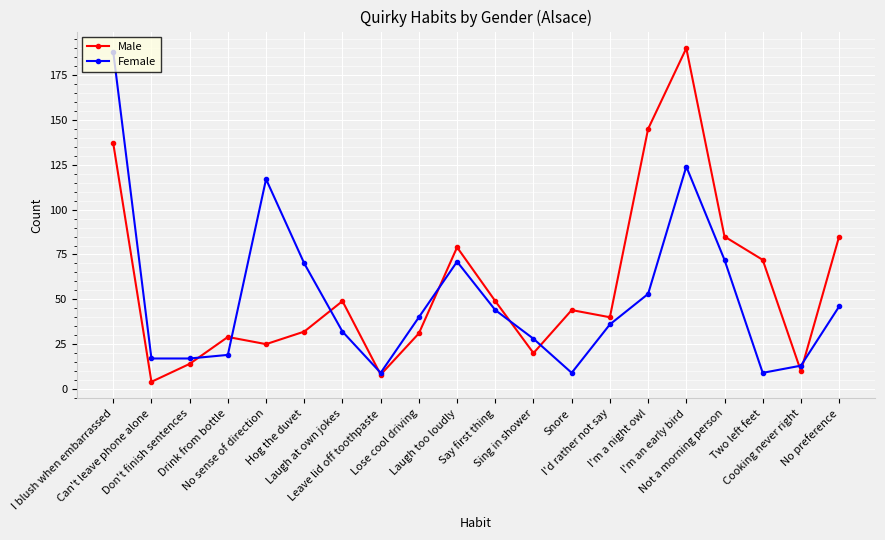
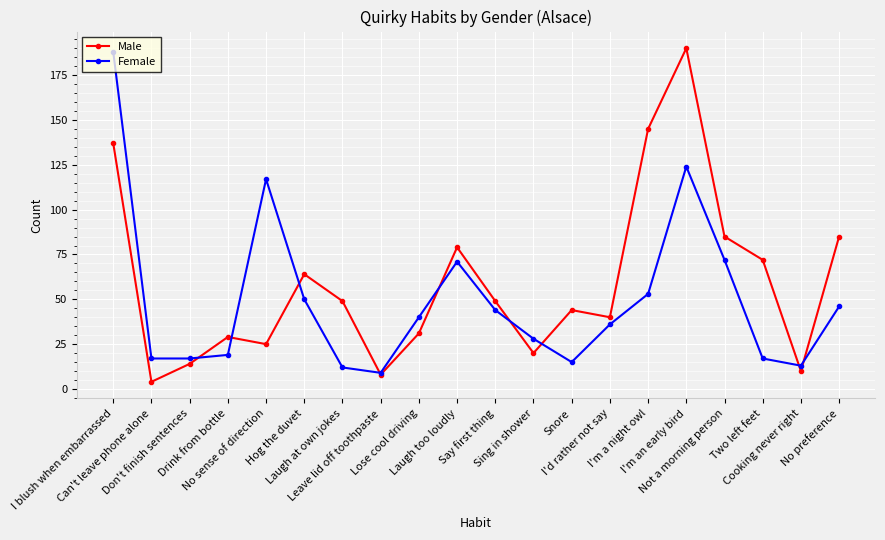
Male, Hog the duvet: 32 -> 64
Female, Hog the duvet: 70 -> 50
Female, Laugh at own jokes: 32 -> 12
Female, Snore: 9 -> 15
Female, Two left feet: 9 -> 17
